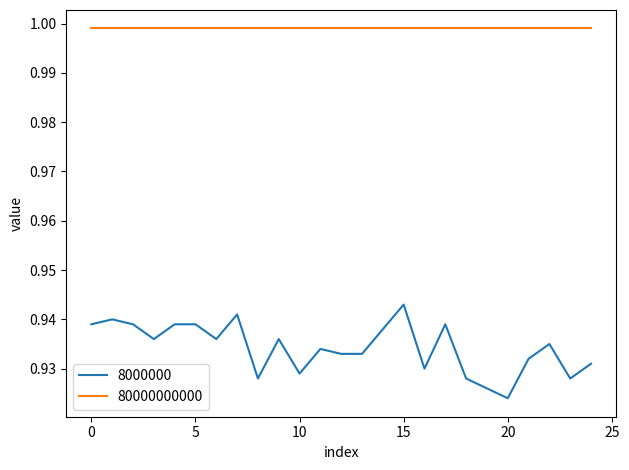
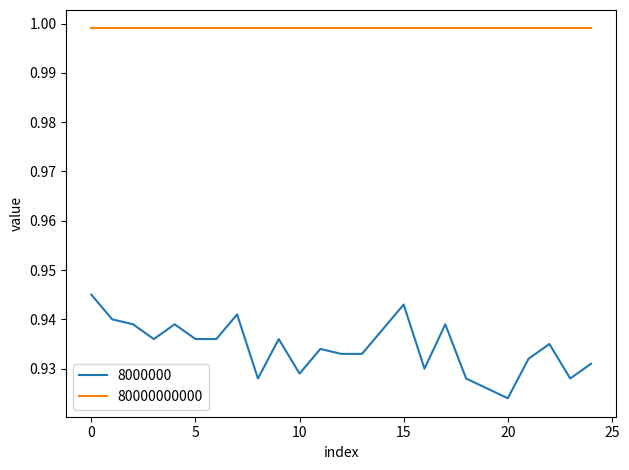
8000000, 0: 0.939 -> 0.945
8000000, 5: 0.939 -> 0.936
